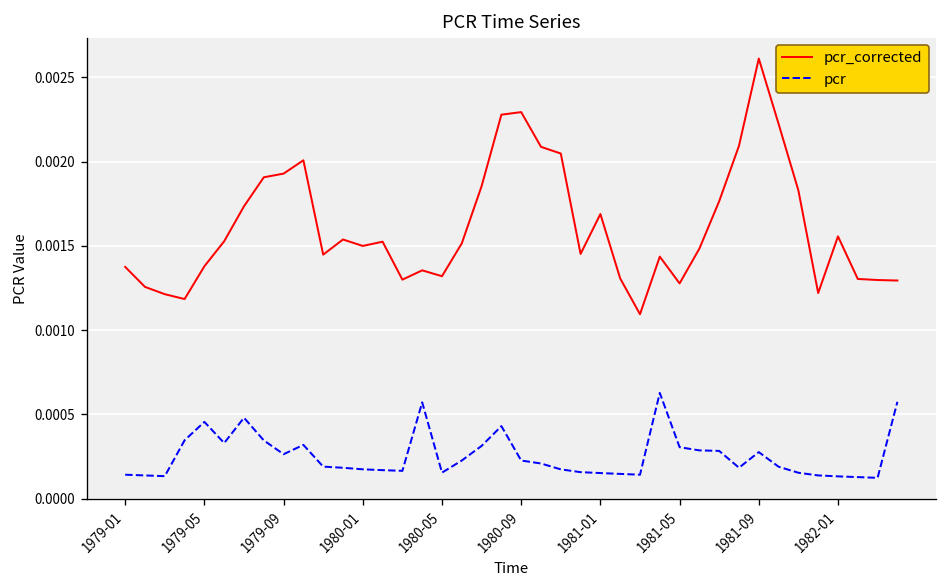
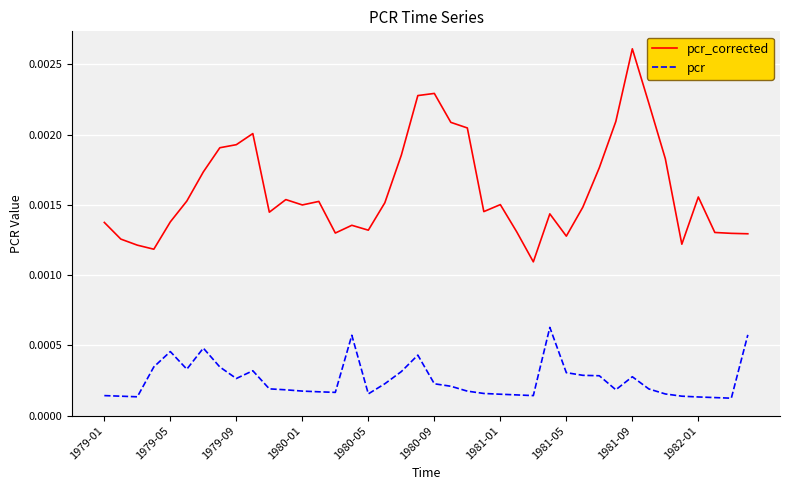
pcr_corrected, 1981-01: 0.00169 -> 0.00150
